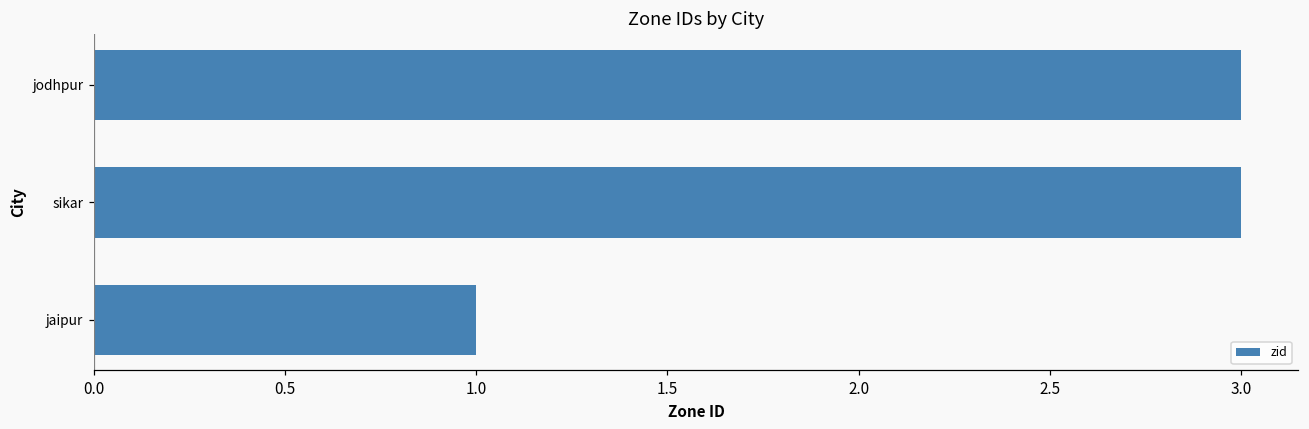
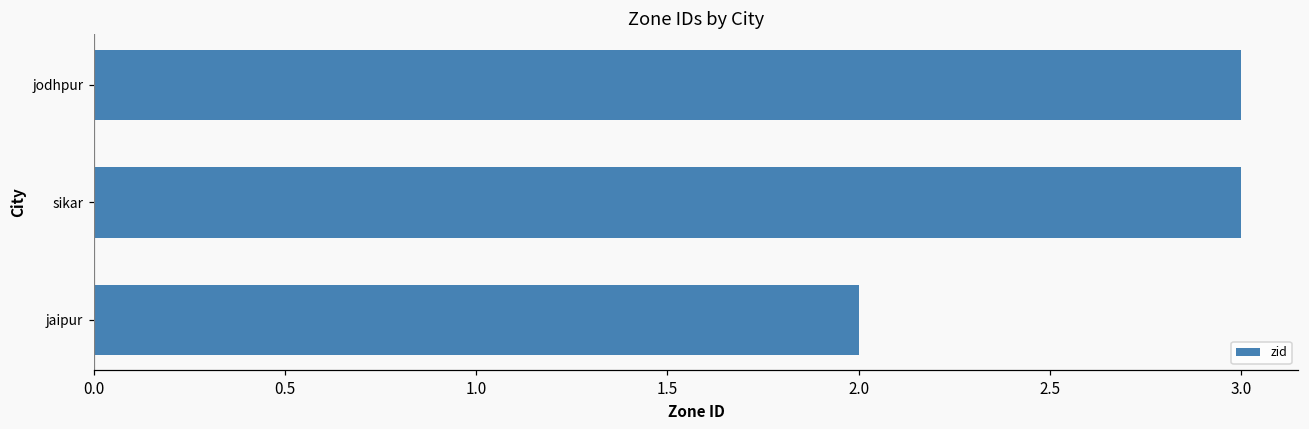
jaipur: 1 -> 2
